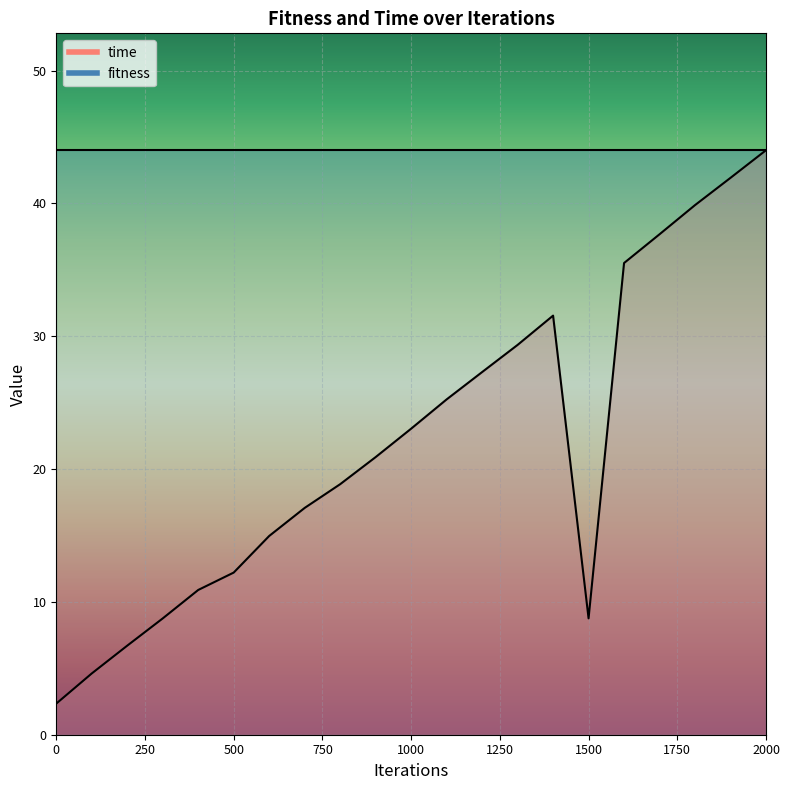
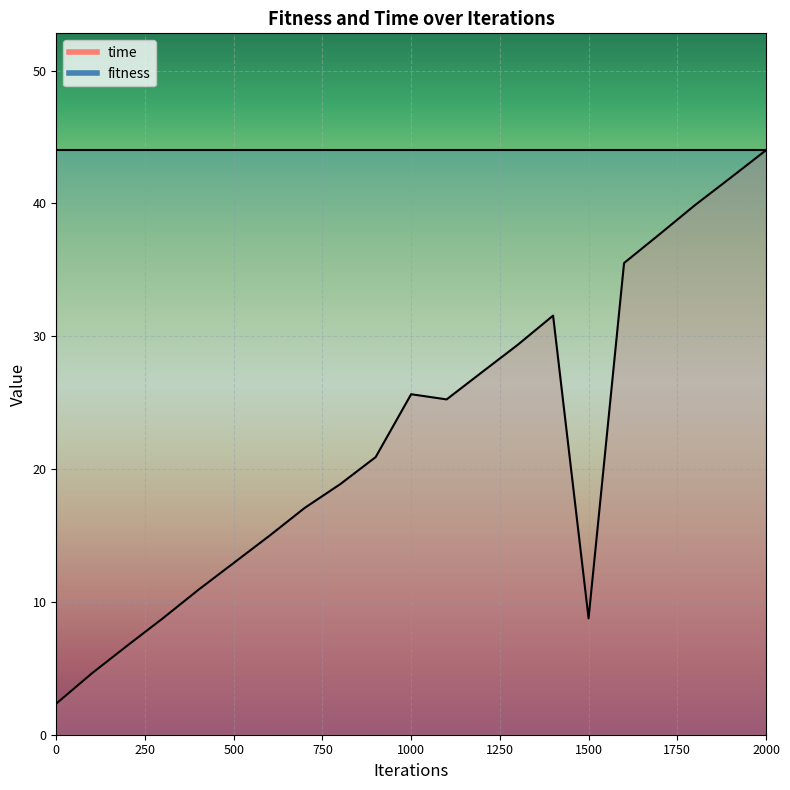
time, 500: 12.2 -> 12.9
time, 1000: 23.0 -> 25.6
